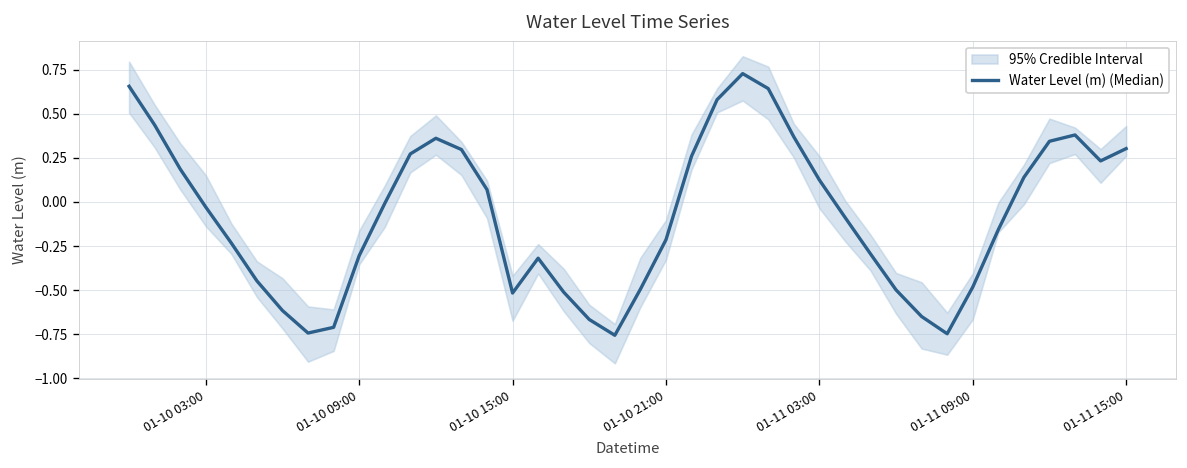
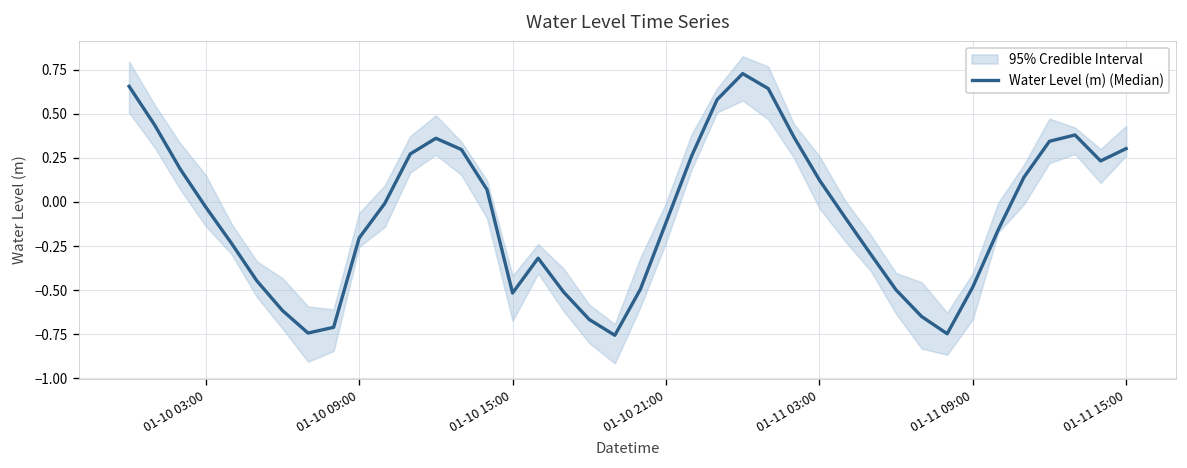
Water Level (m) (Median), 01-10 09:00: -0.30 -> -0.20
Water Level (m) (Median), 01-10 21:00: -0.21 -> -0.12
